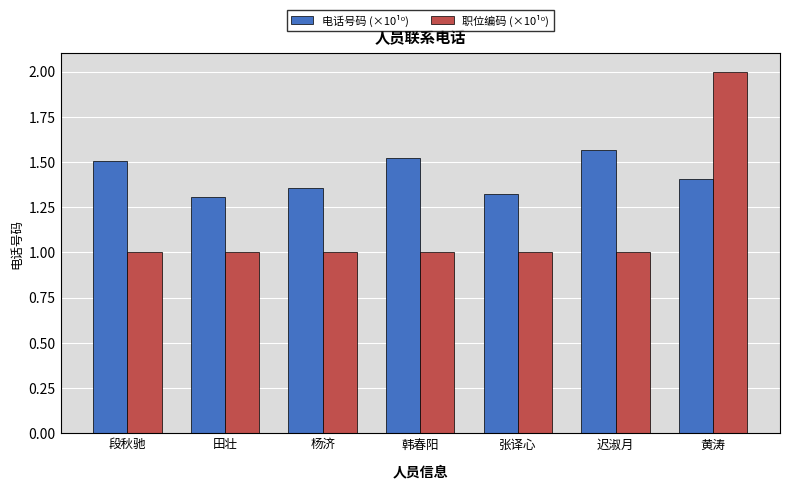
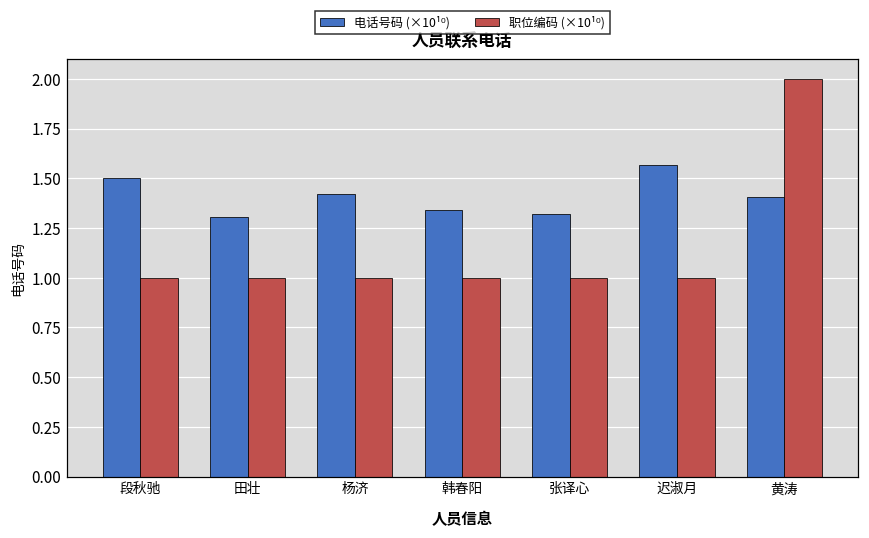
电话号码 (×10¹⁰), 杨济: 1.36 -> 1.42
电话号码 (×10¹⁰), 韩春阳: 1.52 -> 1.34
